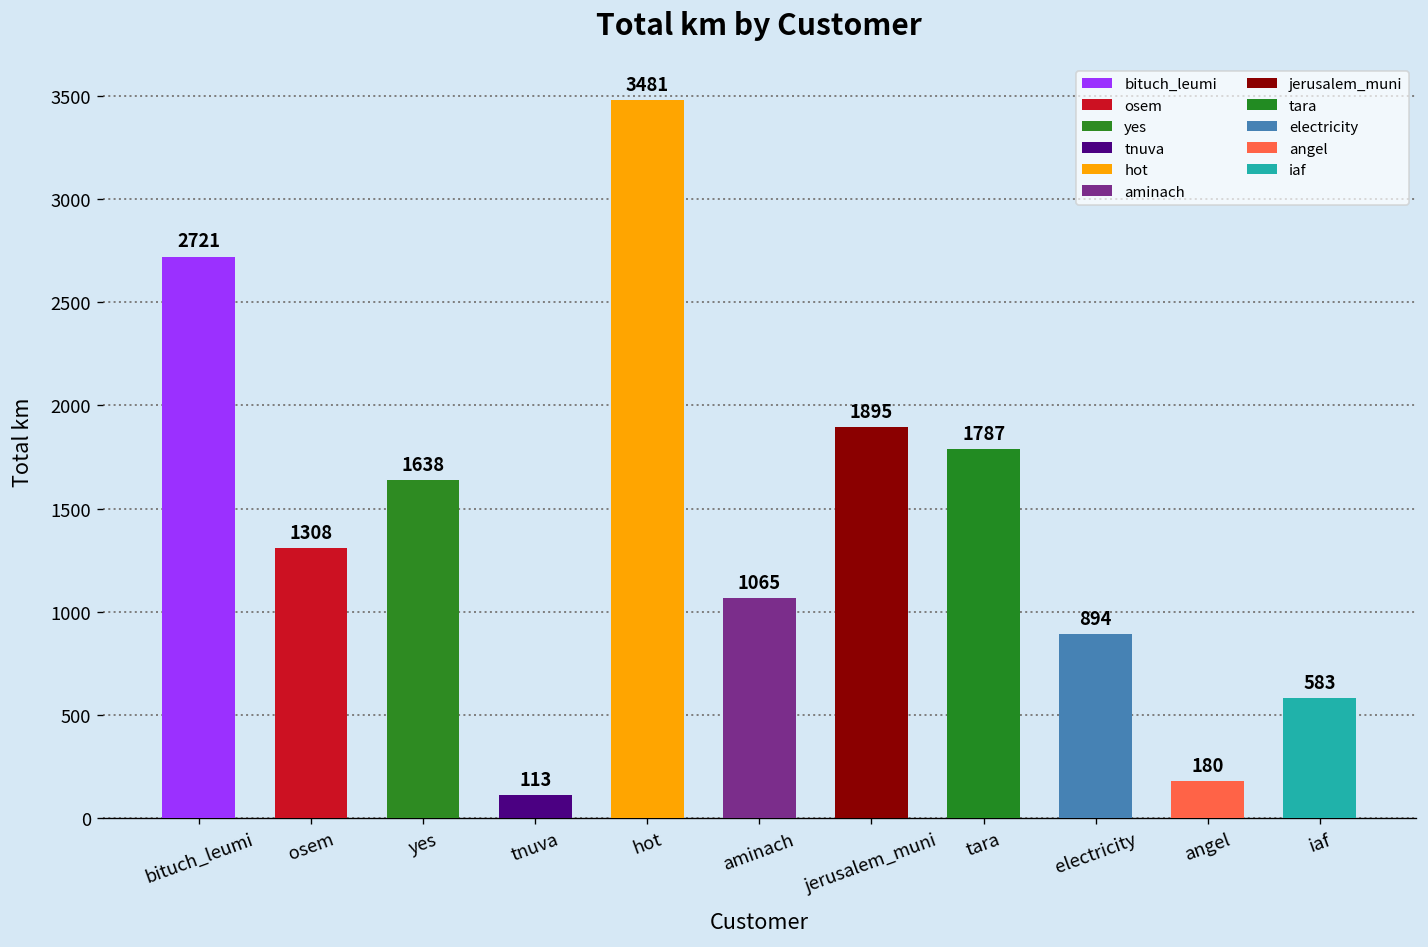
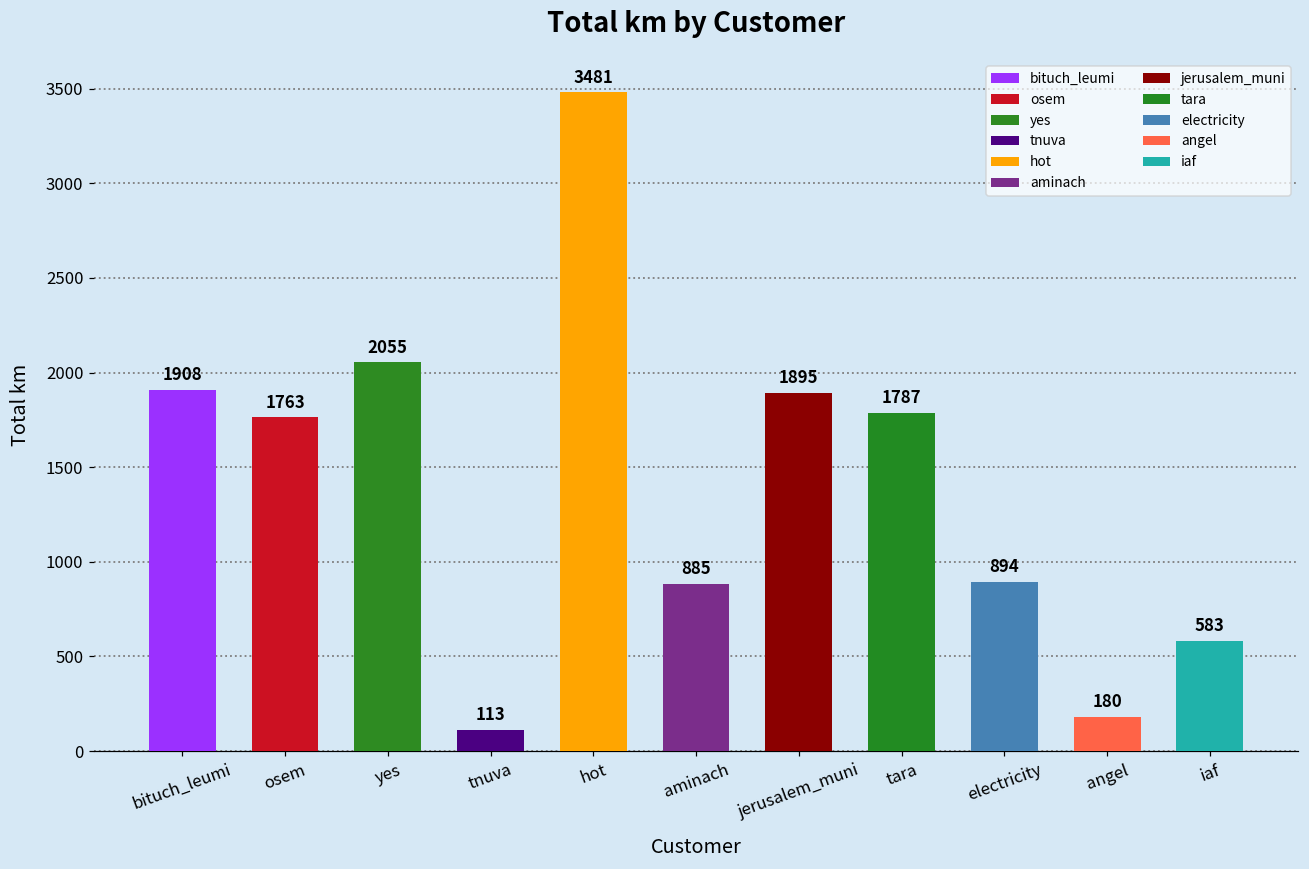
bituch_leumi: 2721 -> 1908
osem: 1308 -> 1763
yes: 1638 -> 2055
aminach: 1065 -> 885
